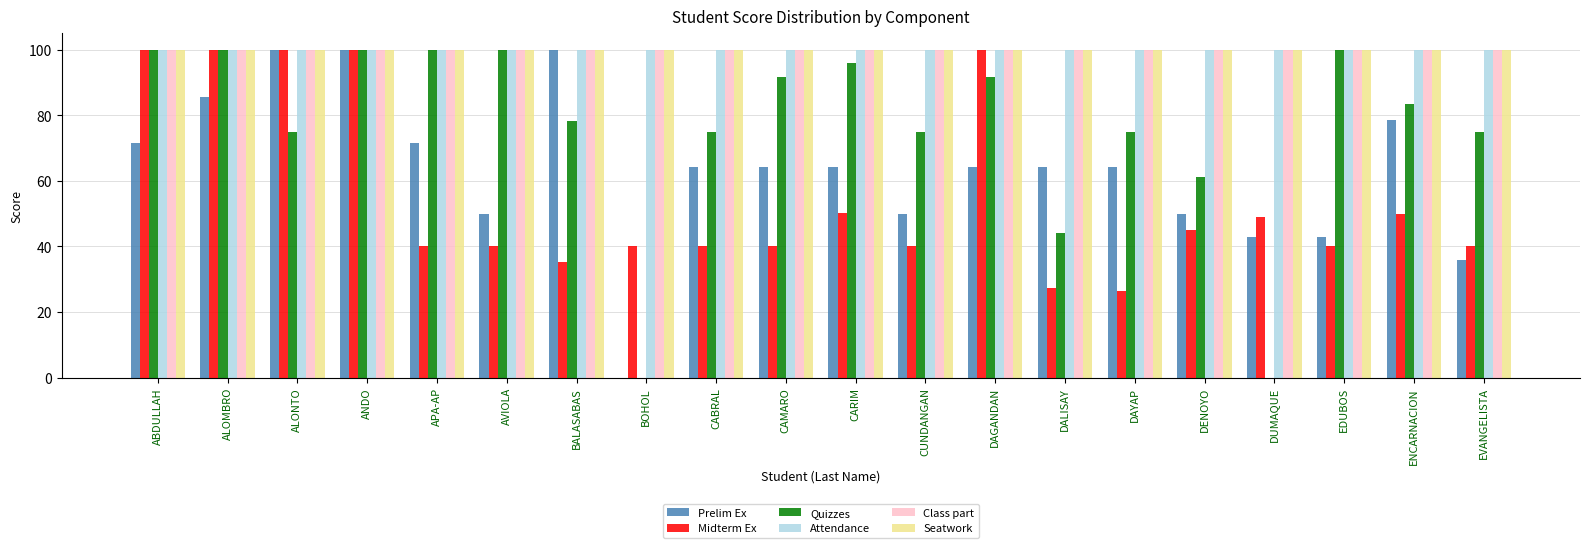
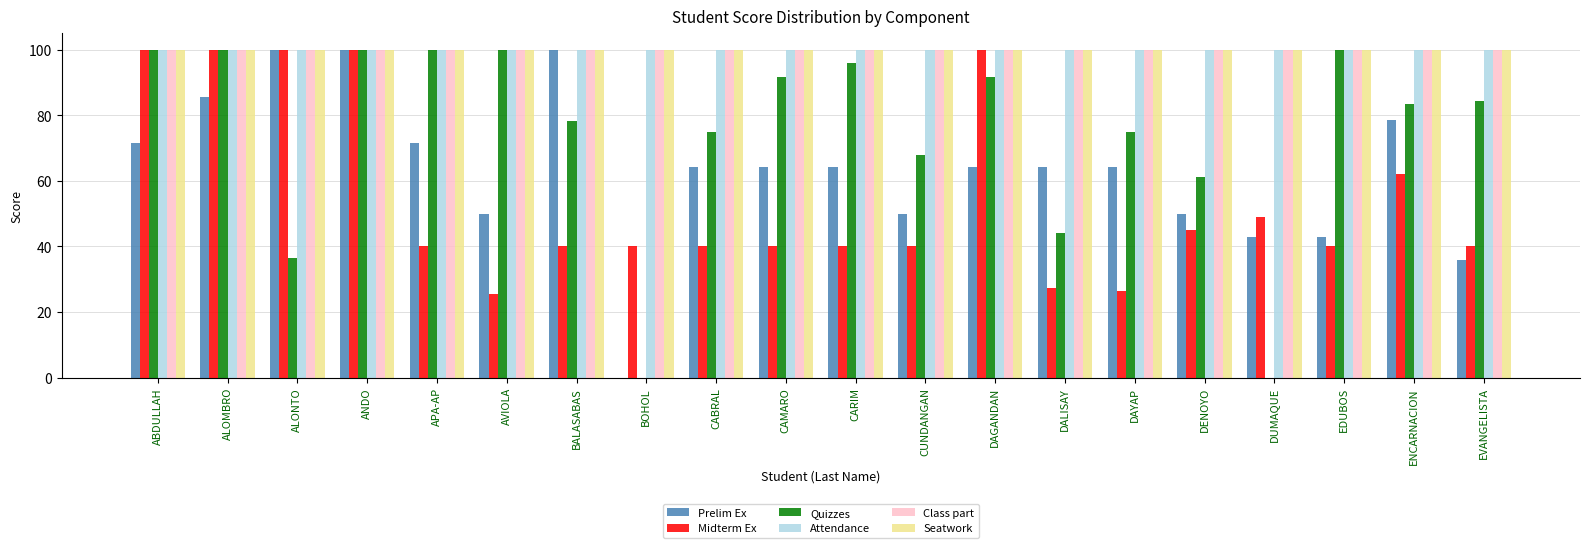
Quizzes, ALONTO: 75 -> 37
Midterm Ex, AVIOLA: 40 -> 26
Midterm Ex, BALASABAS: 35 -> 40
Midterm Ex, CARIM: 50 -> 40
Quizzes, CUNDANGAN: 75 -> 68
Midterm Ex, ENCARNACION: 50 -> 62
Quizzes, EVANGELISTA: 75 -> 84
